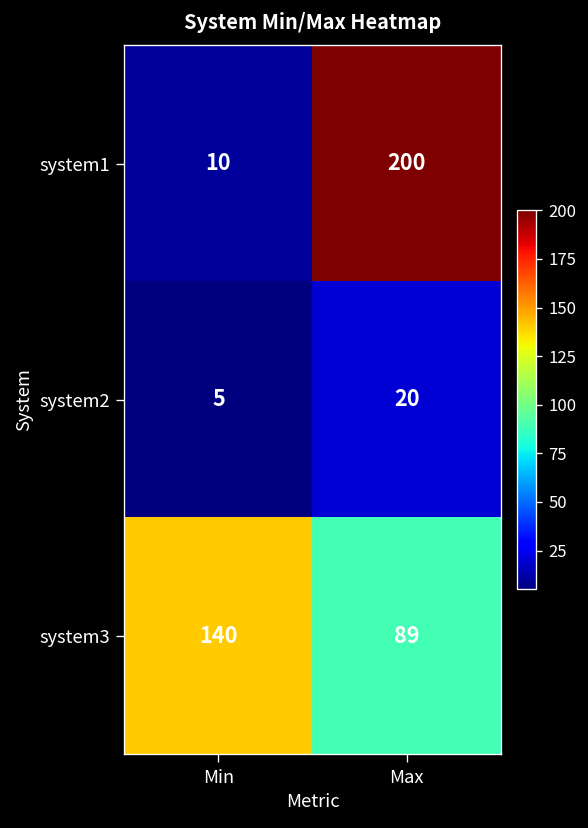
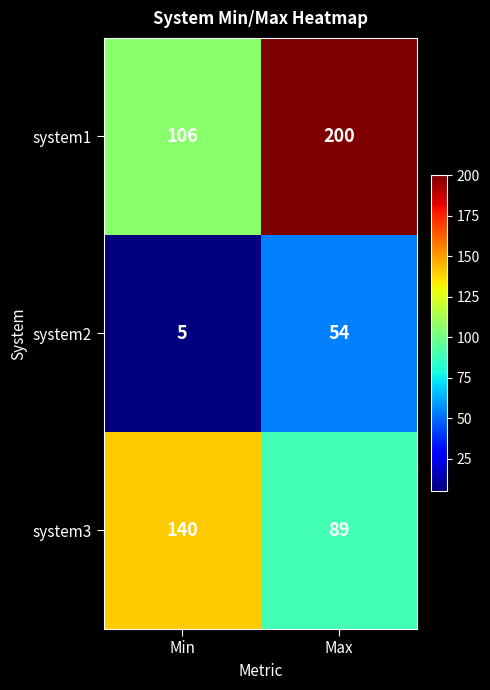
system1, Min: 10 -> 106
system2, Max: 20 -> 54
